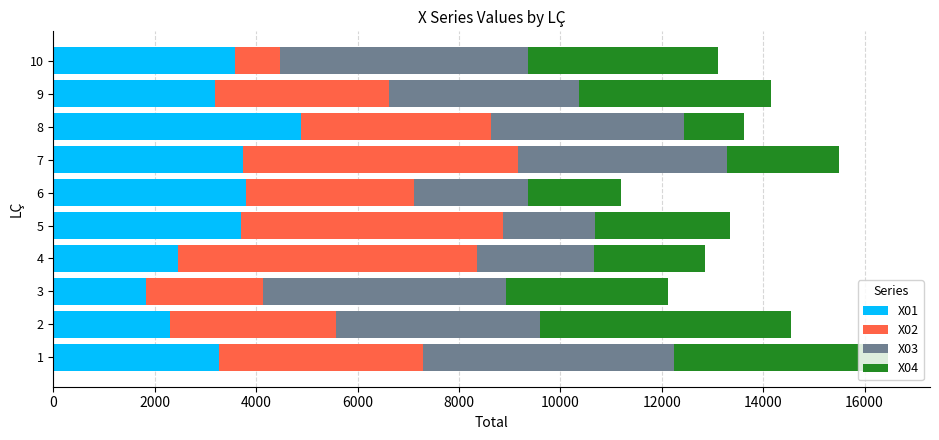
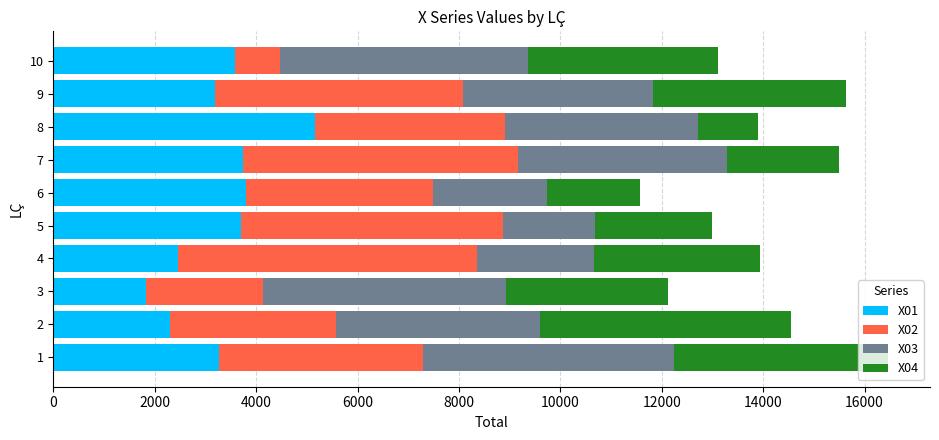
X02, 9: 3400 -> 4900
X01, 8: 4900 -> 5200
X02, 6: 3300 -> 3700
X04, 5: 2700 -> 2300
X04, 4: 2200 -> 3300
